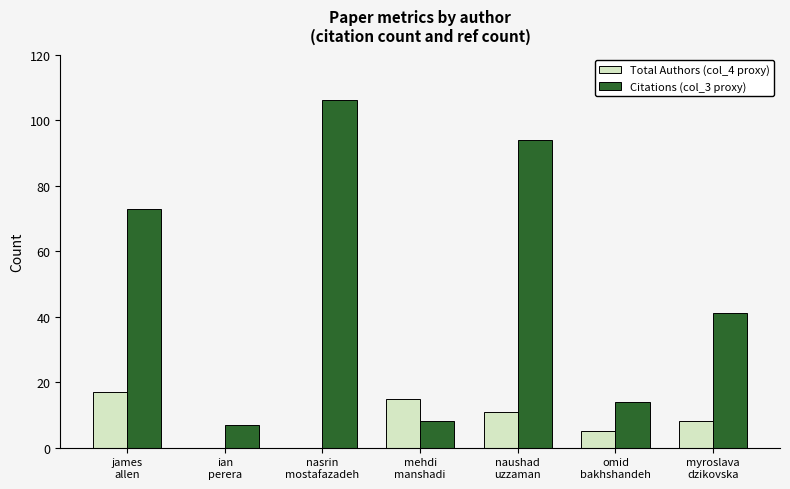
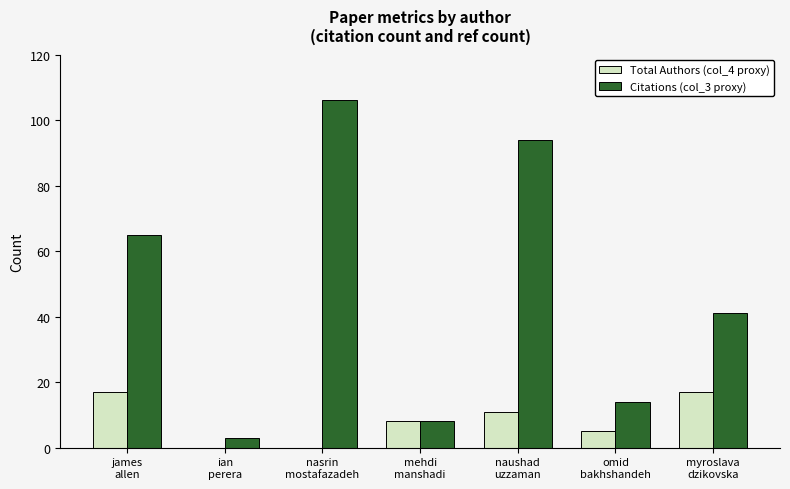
Citations (col_3 proxy), james allen: 73 -> 65
Citations (col_3 proxy), ian perera: 7 -> 3
Total Authors (col_4 proxy), mehdi manshadi: 15 -> 8
Total Authors (col_4 proxy), myroslava dzikovska: 8 -> 17
